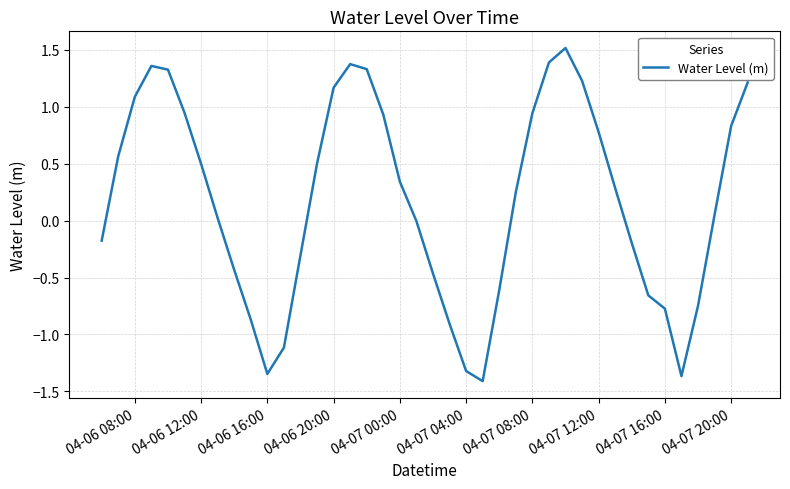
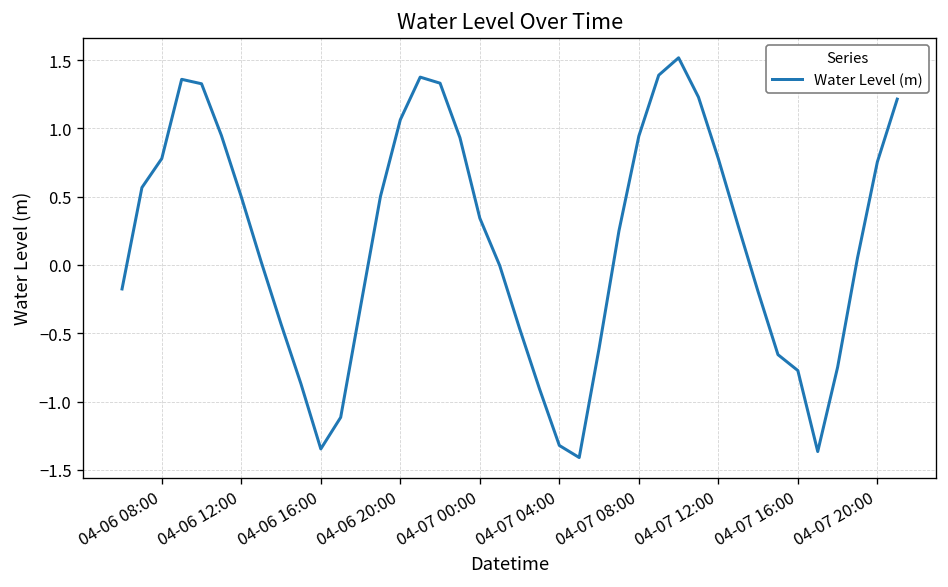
04-06 08:00: 1.09 -> 0.78
04-06 20:00: 1.17 -> 1.06
04-07 20:00: 0.83 -> 0.75
